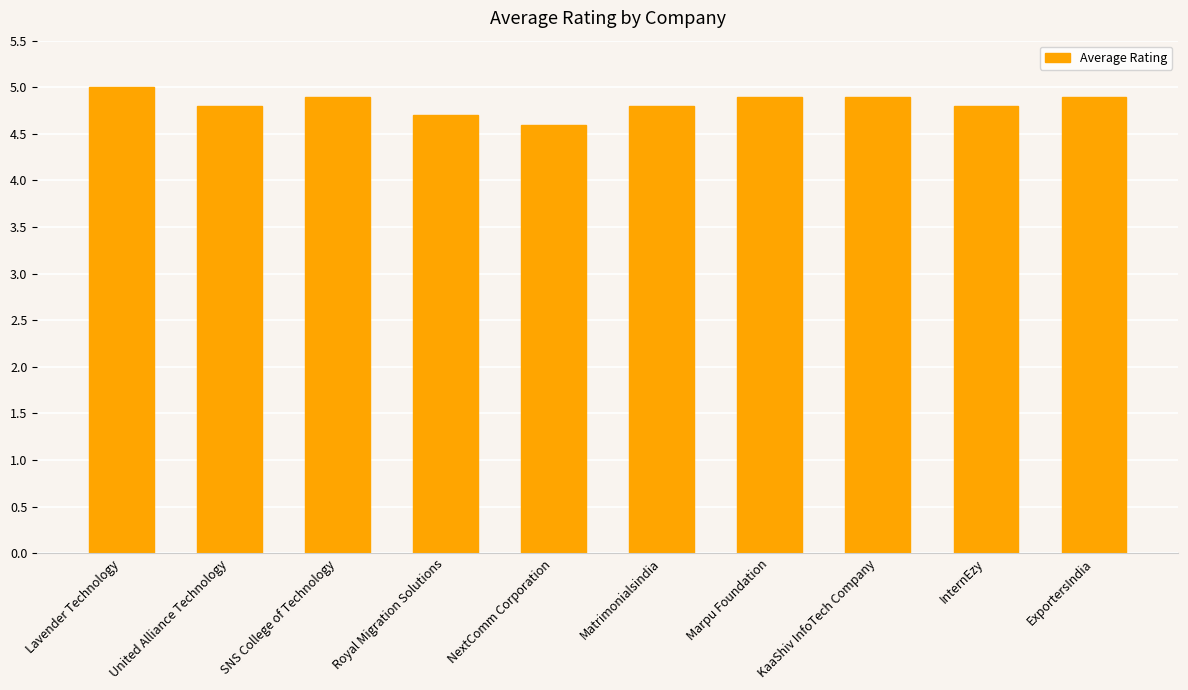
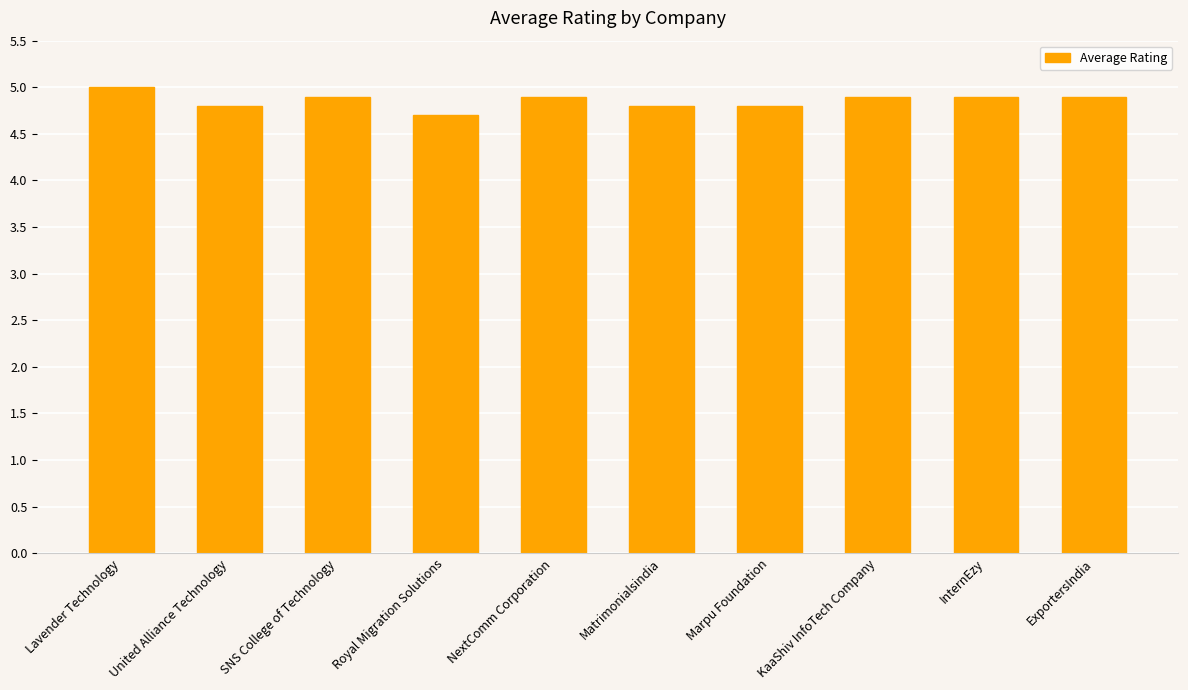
NextComm Corporation: 4.6 -> 4.9
Marpu Foundation: 4.9 -> 4.8
InternEzy: 4.8 -> 4.9
